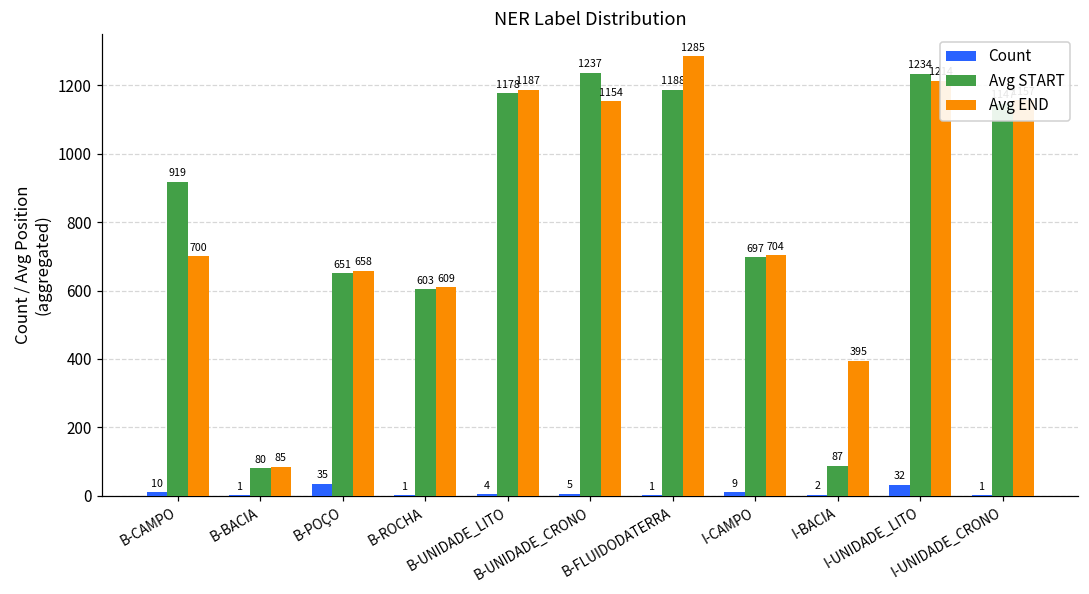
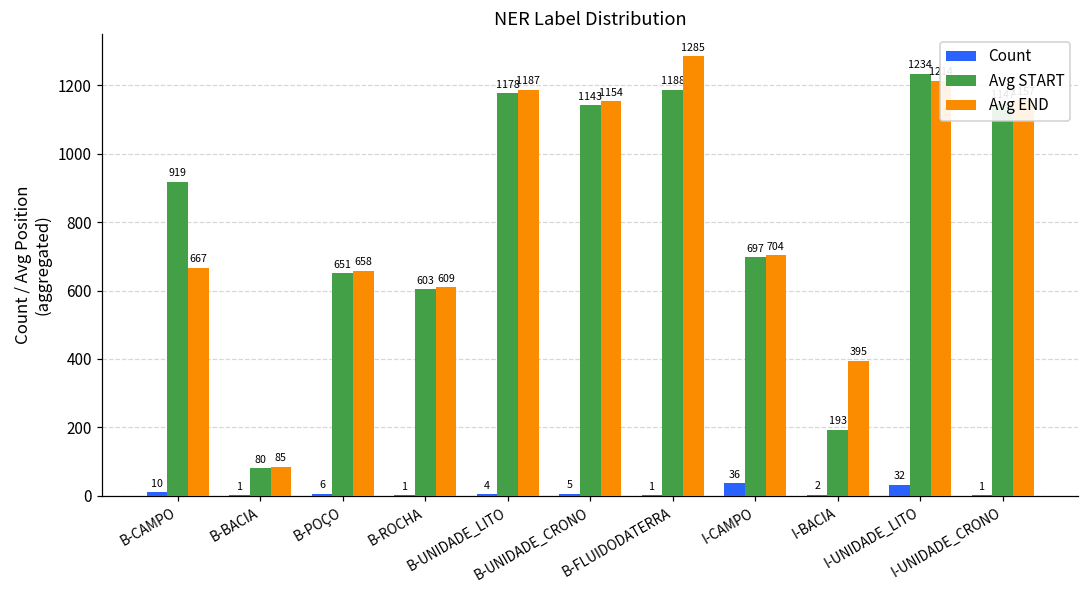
Avg END, B-CAMPO: 700 -> 667
Count, B-POÇO: 35 -> 6
Avg START, B-UNIDADE_CRONO: 1237 -> 1143
Count, I-CAMPO: 9 -> 36
Avg START, I-BACIA: 87 -> 193
